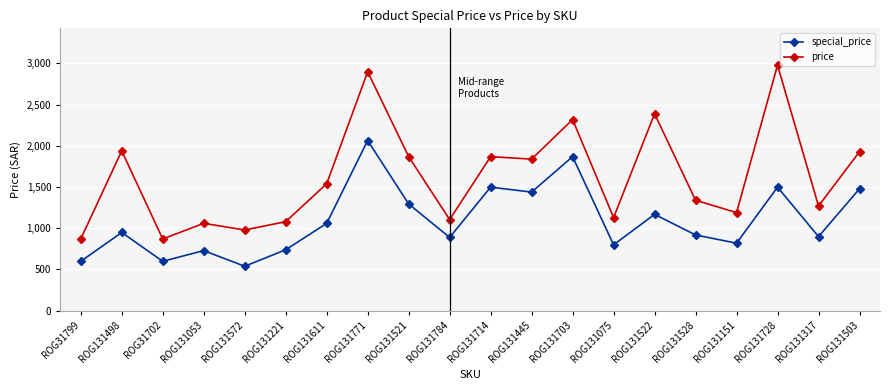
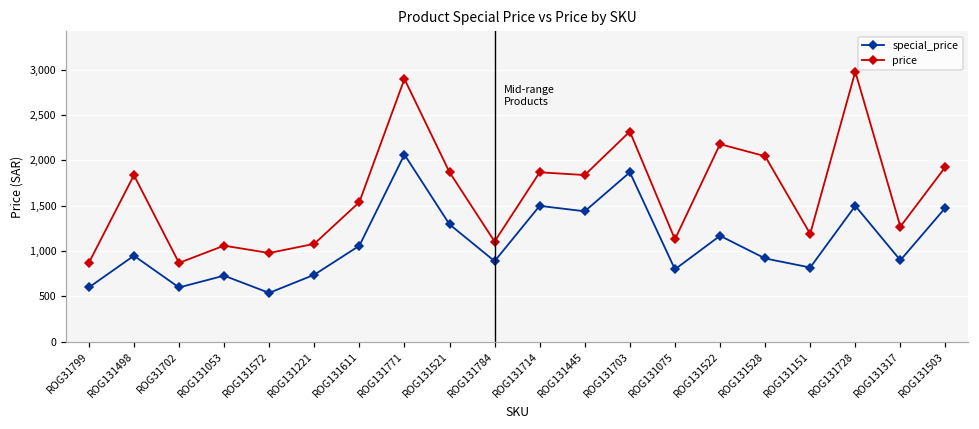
price, ROG131498: 1,900 -> 1,800
price, ROG131522: 2,400 -> 2,200
price, ROG131528: 1,300 -> 2,000
